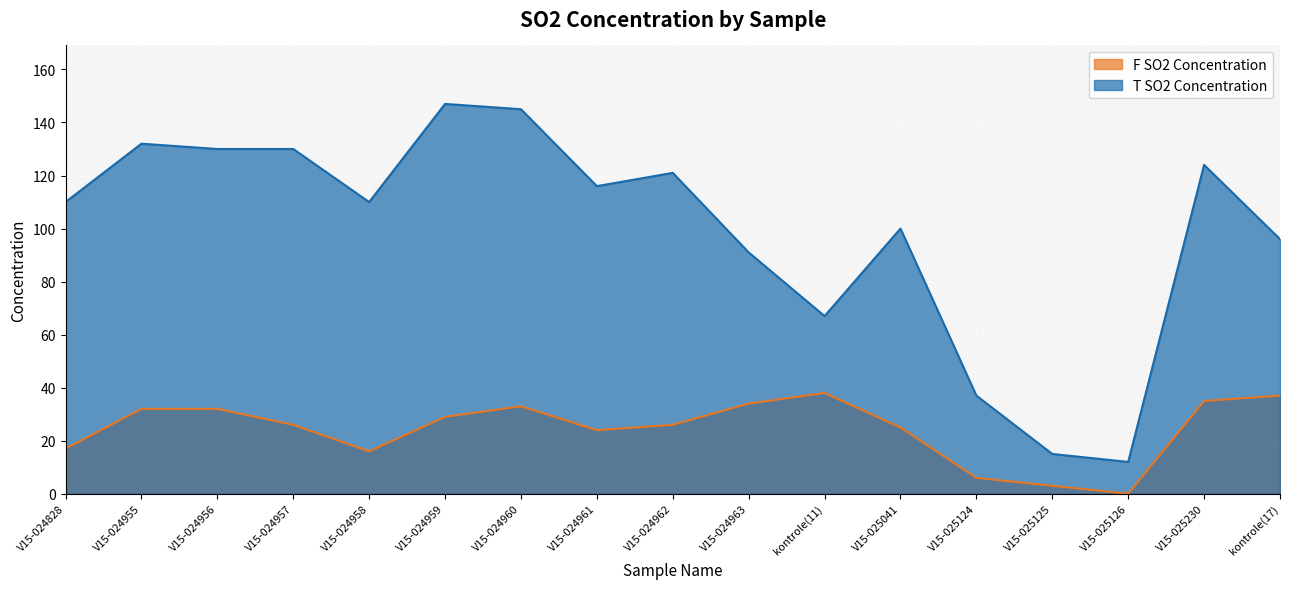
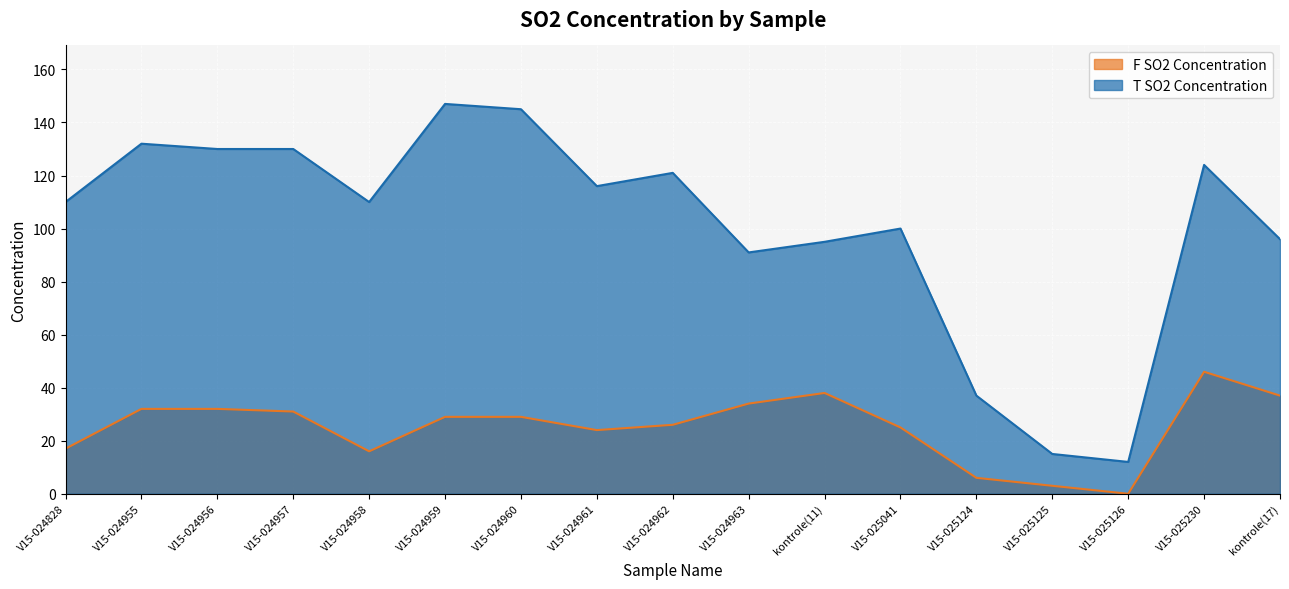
F SO2 Concentration, V15-024957: 26 -> 31
F SO2 Concentration, V15-024960: 33 -> 29
T SO2 Concentration, kontrole(11): 67 -> 95
F SO2 Concentration, V15-025230: 35 -> 46
